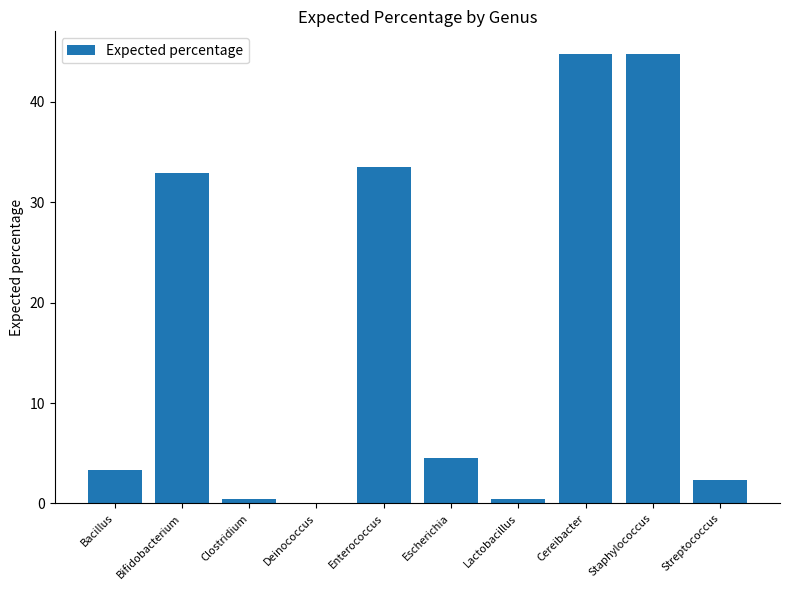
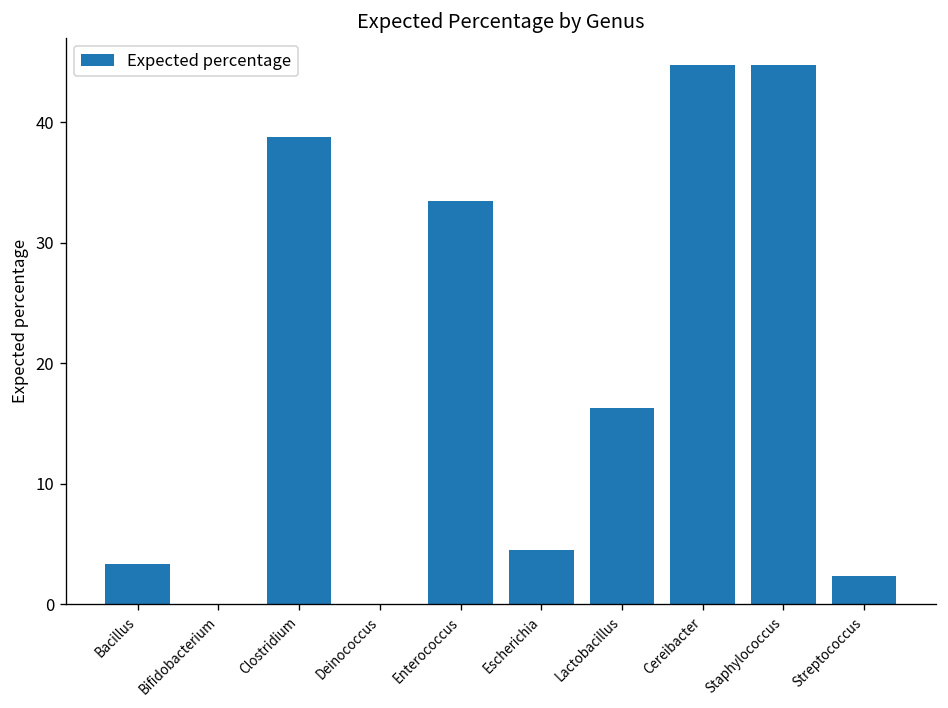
Bifidobacterium: 32.9 -> 0.0
Clostridium: 0.5 -> 38.8
Lactobacillus: 0.5 -> 16.2
